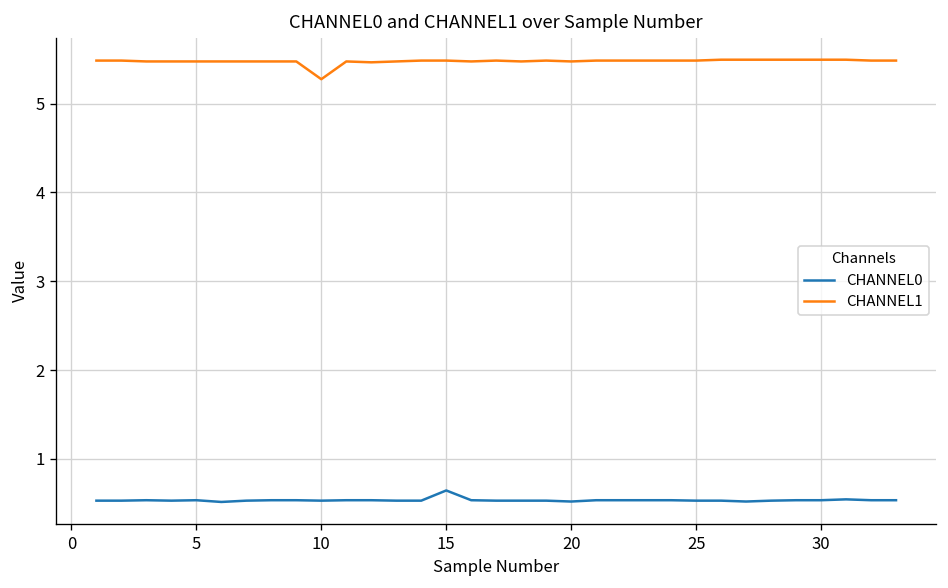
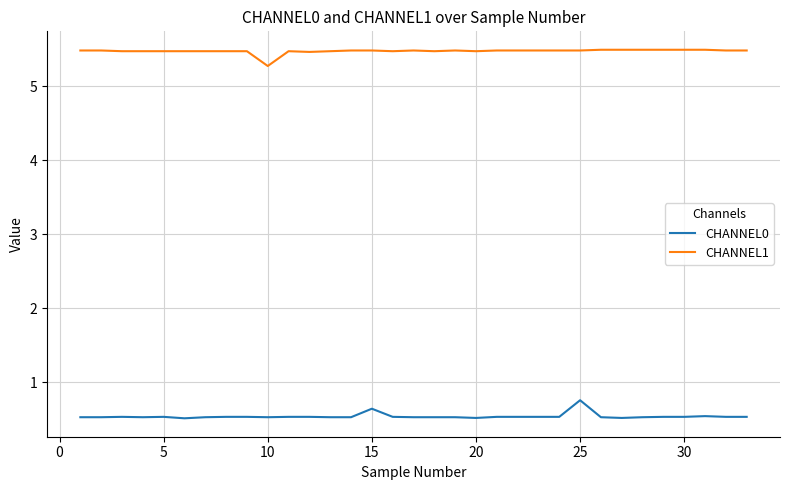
CHANNEL0, 25: 0.5 -> 0.8
